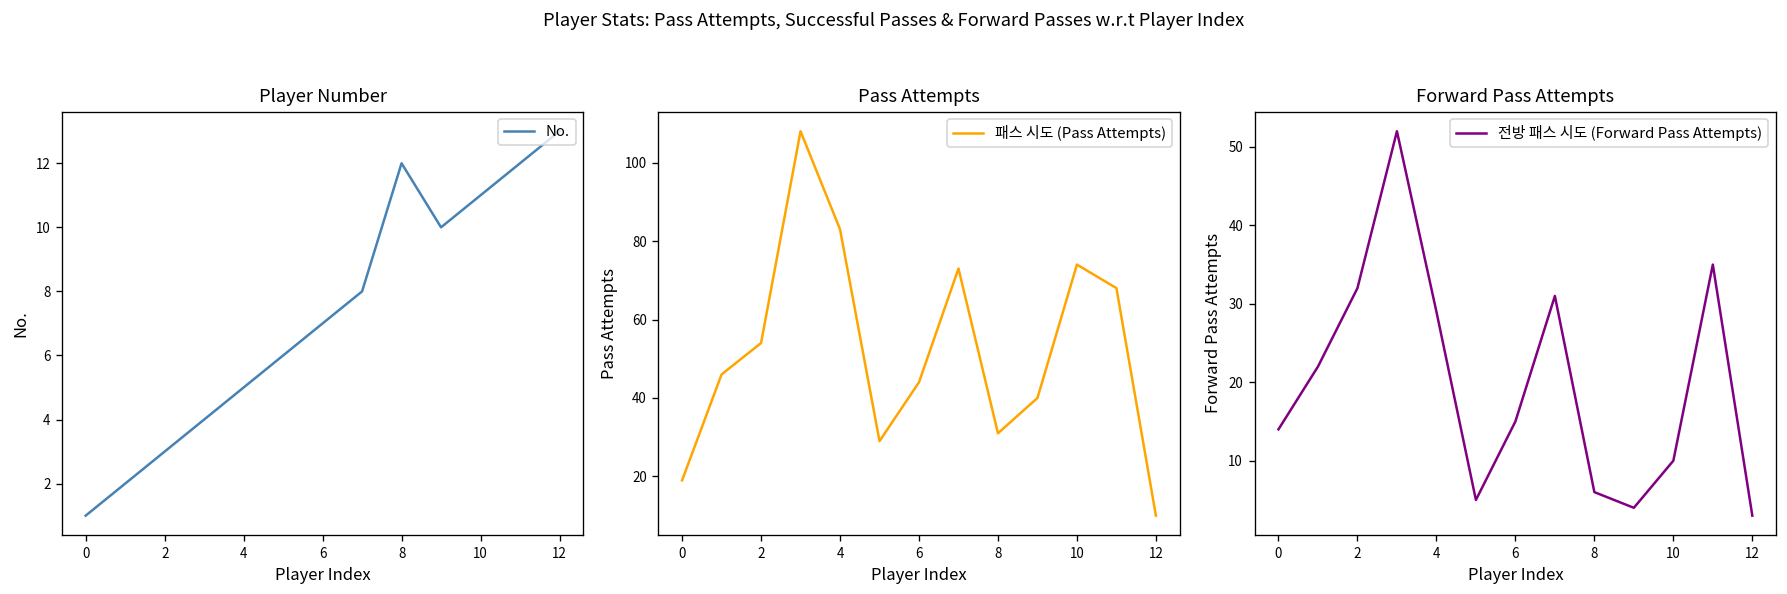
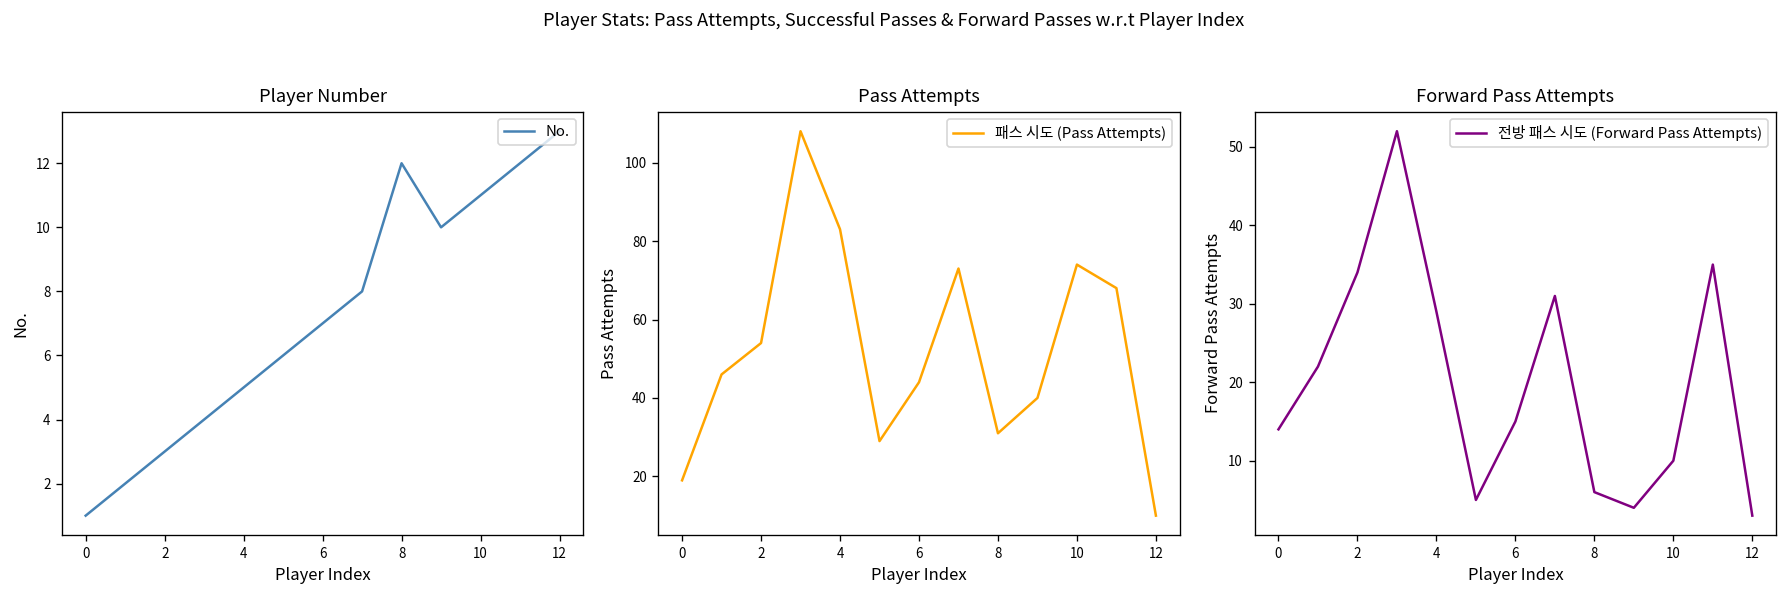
Forward Pass Attempts, 2: 32 -> 34
